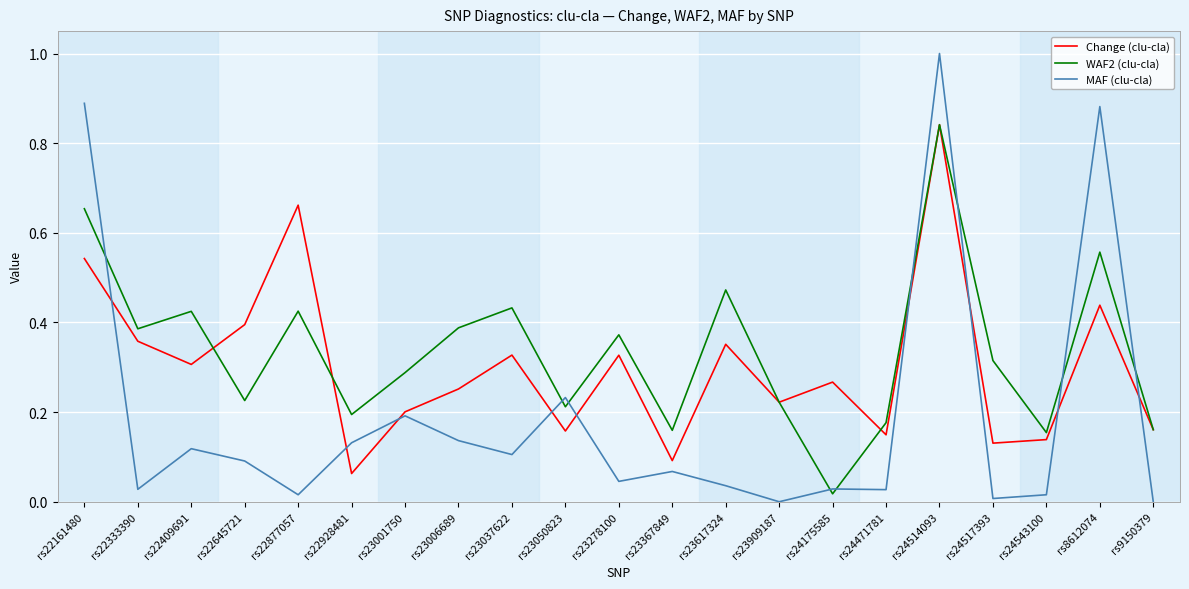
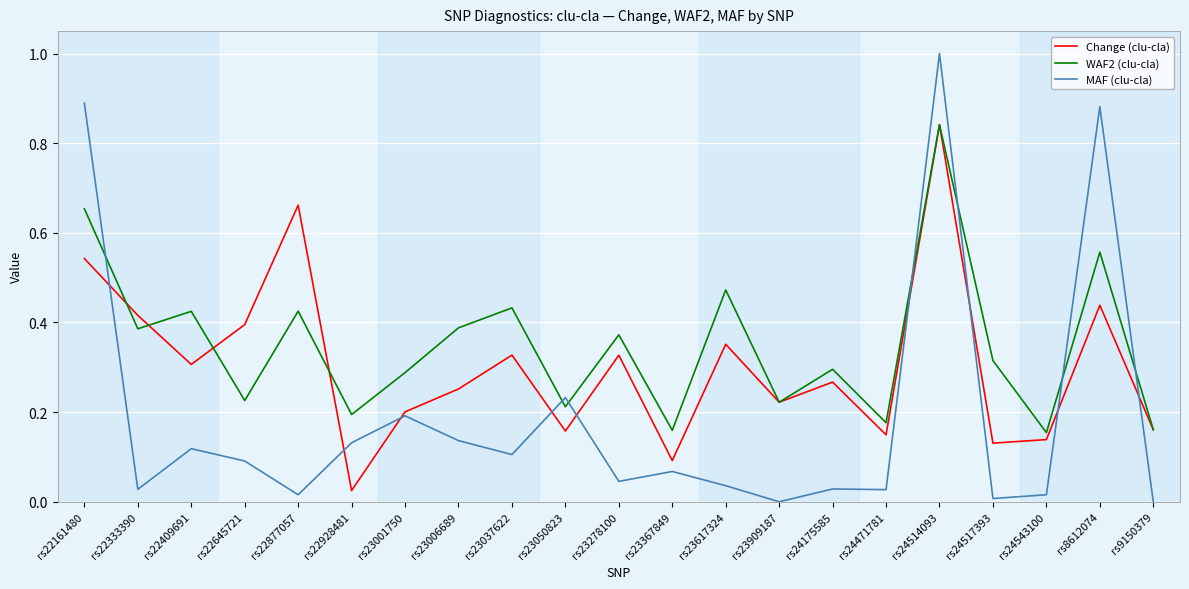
Change (clu-cla), rs22333390: 0.36 -> 0.42
Change (clu-cla), rs22928481: 0.06 -> 0.03
WAF2 (clu-cla), rs24175585: 0.02 -> 0.30
